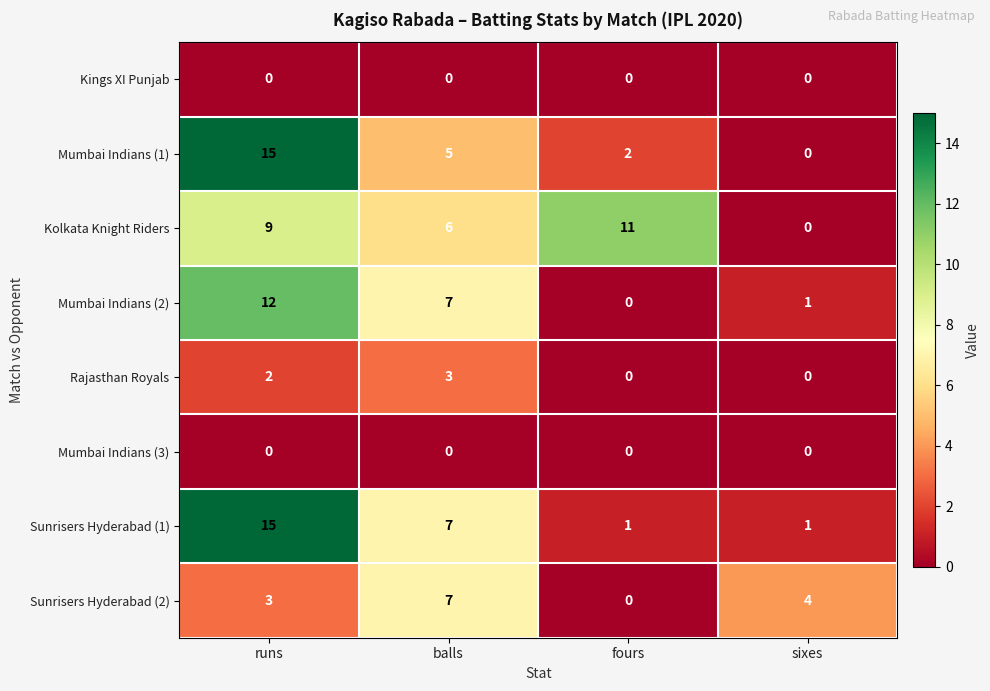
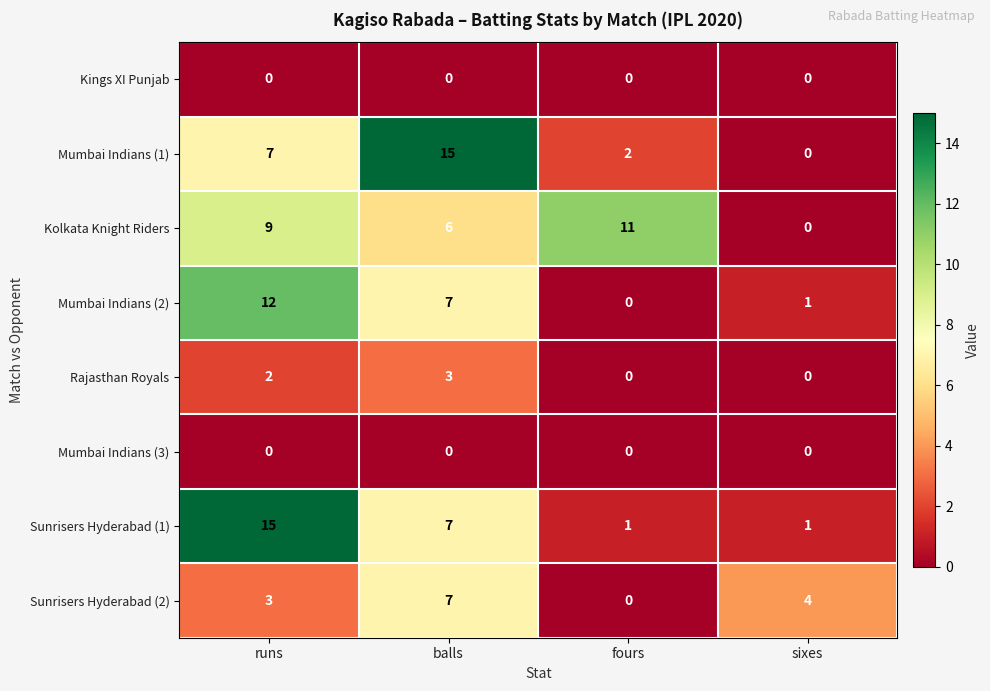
Mumbai Indians (1), runs: 15 -> 7
Mumbai Indians (1), balls: 5 -> 15
